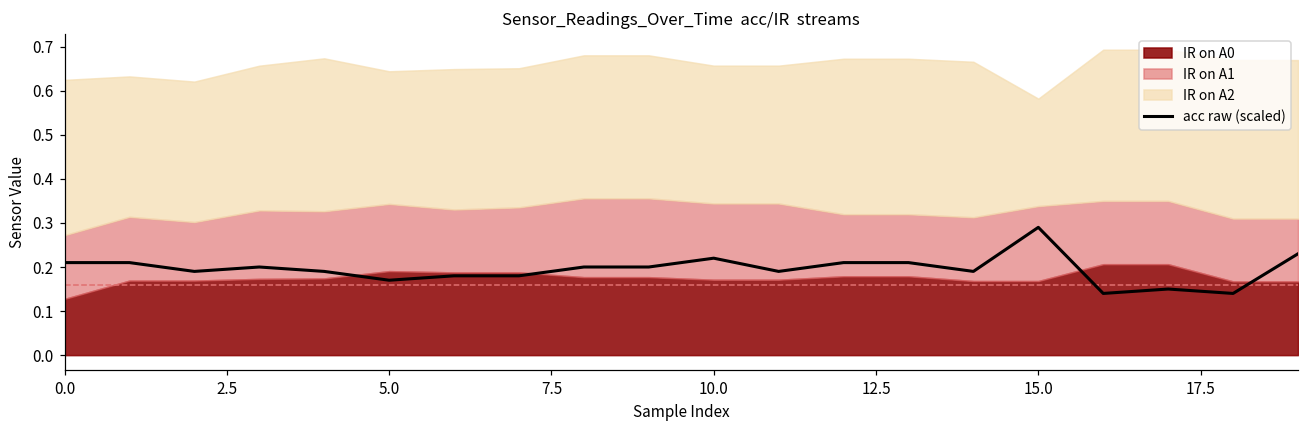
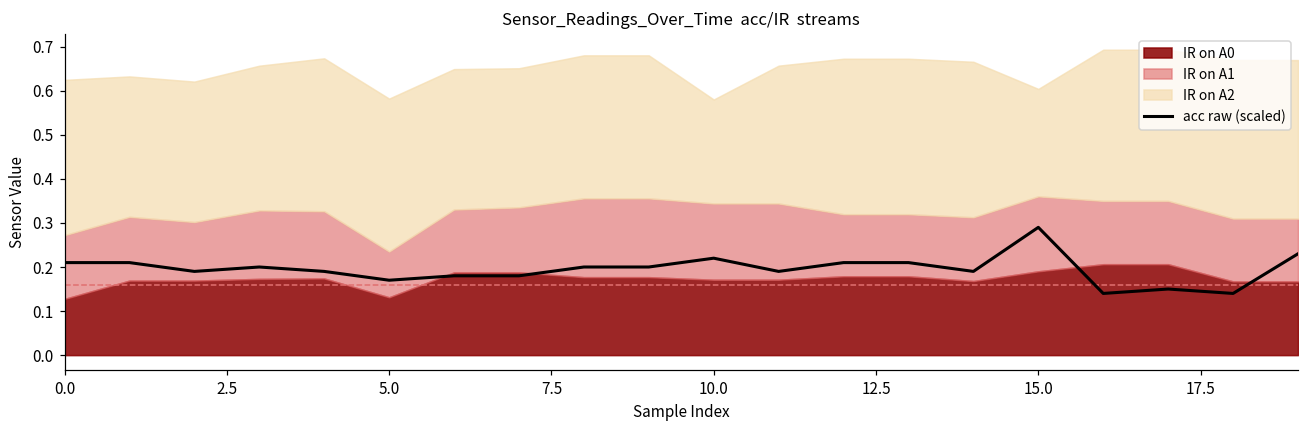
IR on A0, 5.0: 0.19 -> 0.13
IR on A1, 5.0: 0.15 -> 0.10
IR on A2, 5.0: 0.30 -> 0.35
IR on A2, 10.0: 0.31 -> 0.24
IR on A0, 15.0: 0.17 -> 0.19
